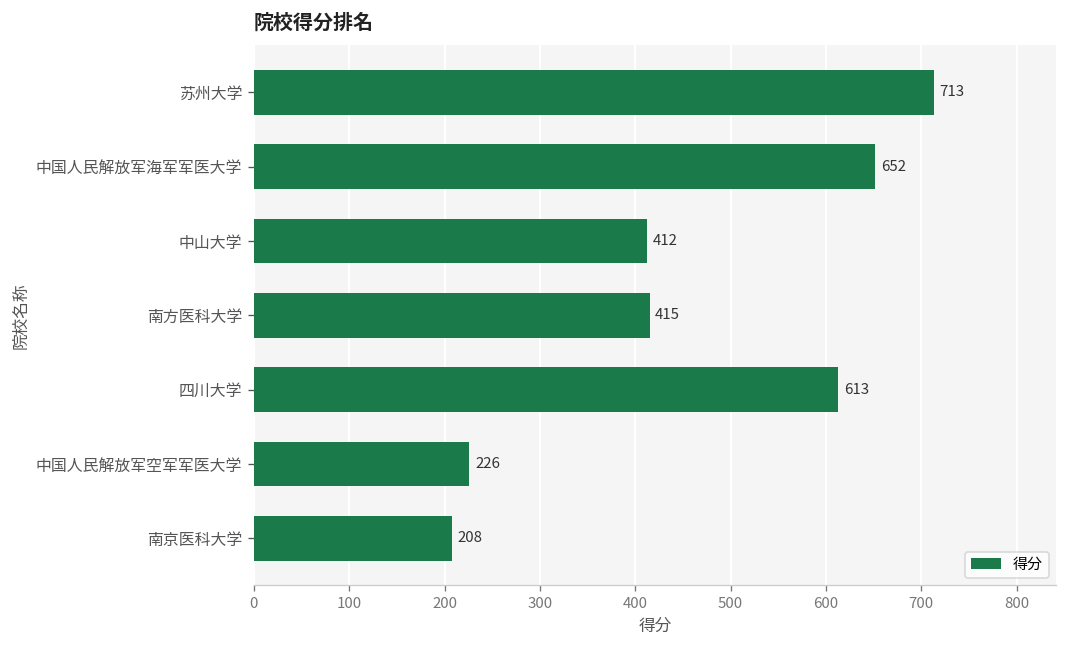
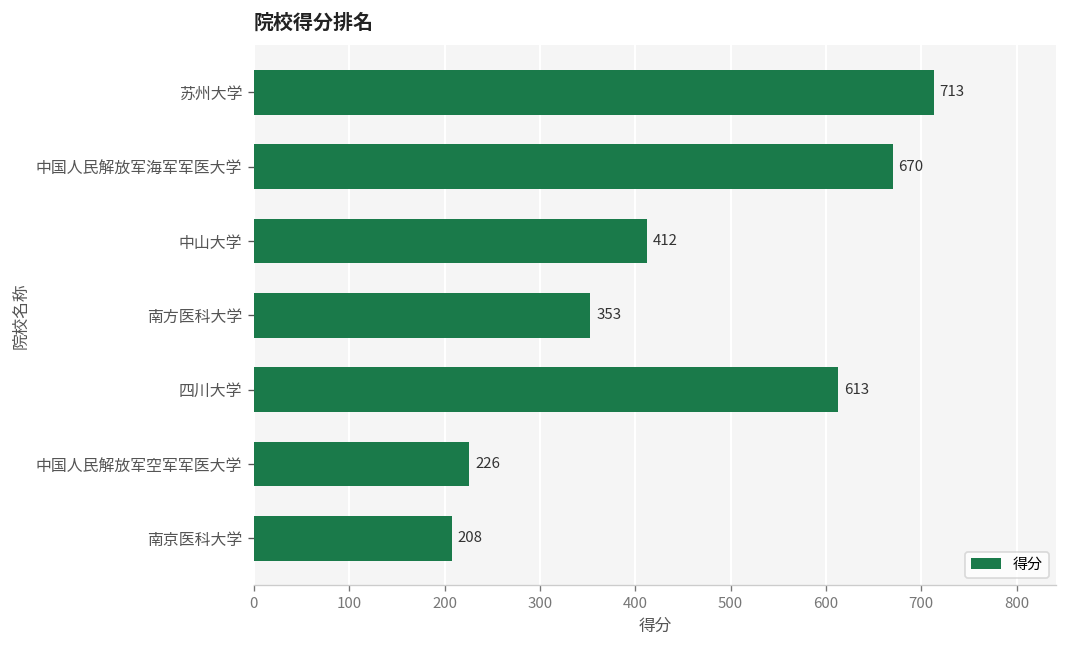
中国人民解放军海军军医大学: 652 -> 670
南方医科大学: 415 -> 353
